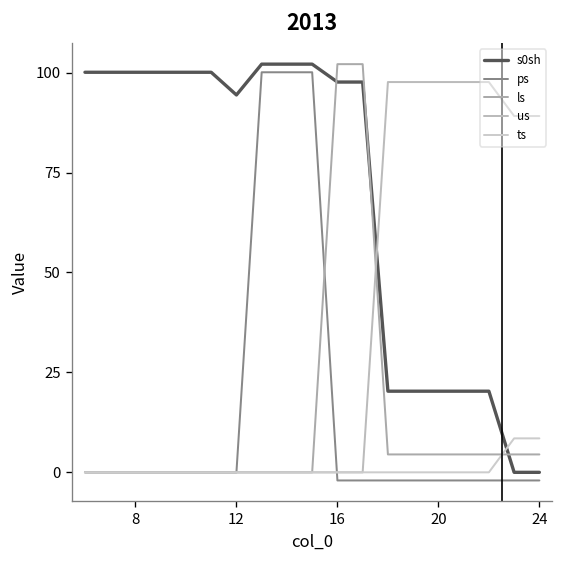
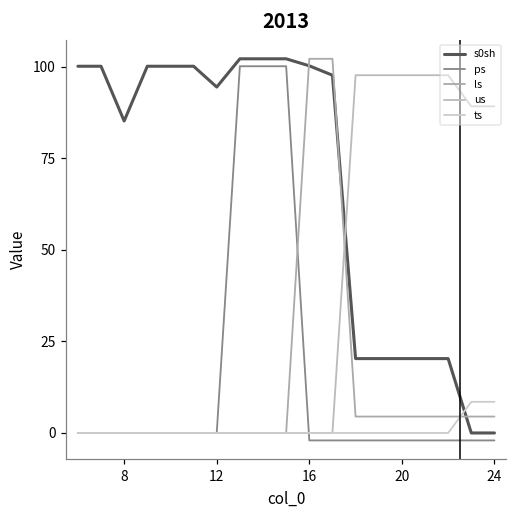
s0sh, 8: 100 -> 85
s0sh, 16: 98 -> 100
